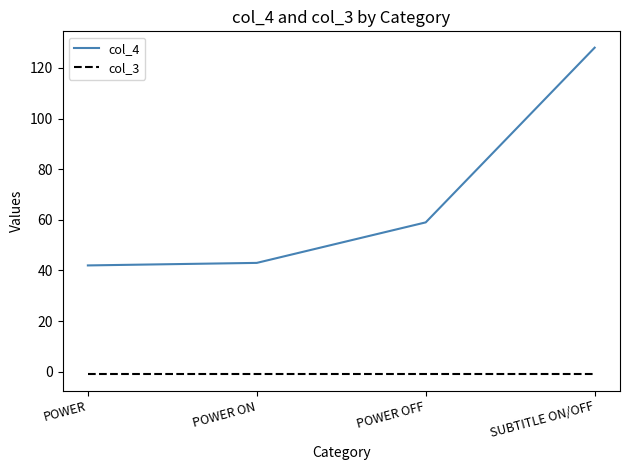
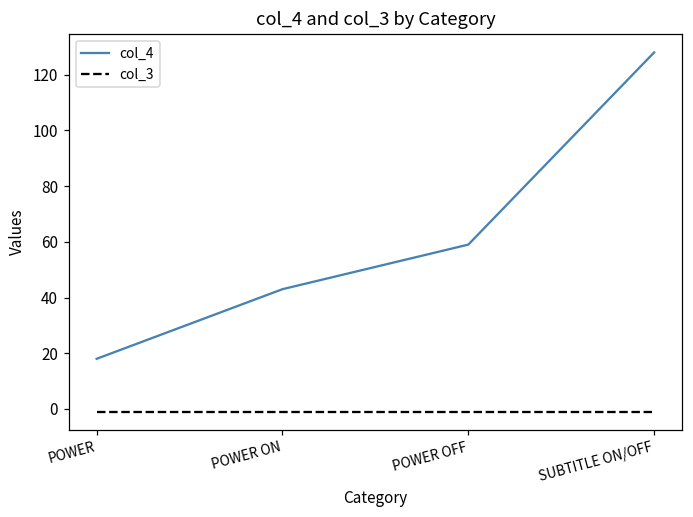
col_4, POWER: 42 -> 18
